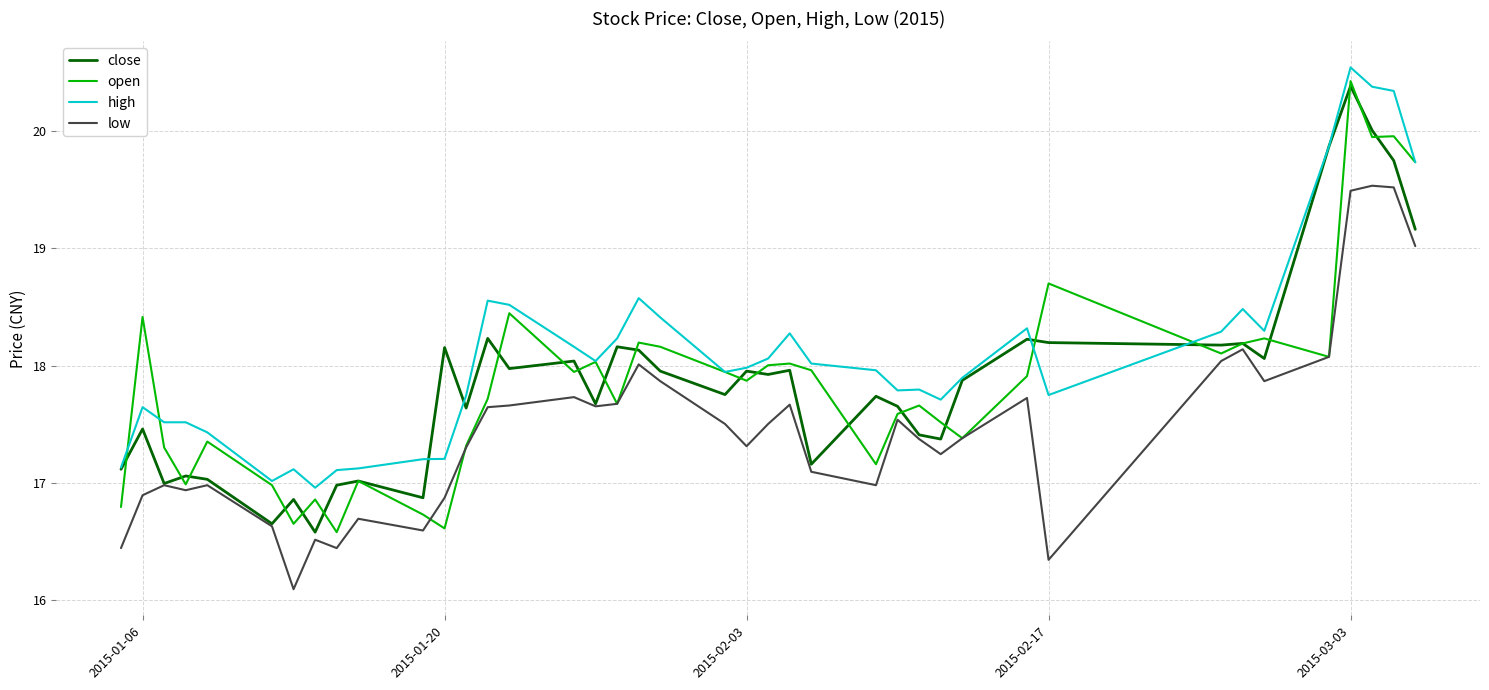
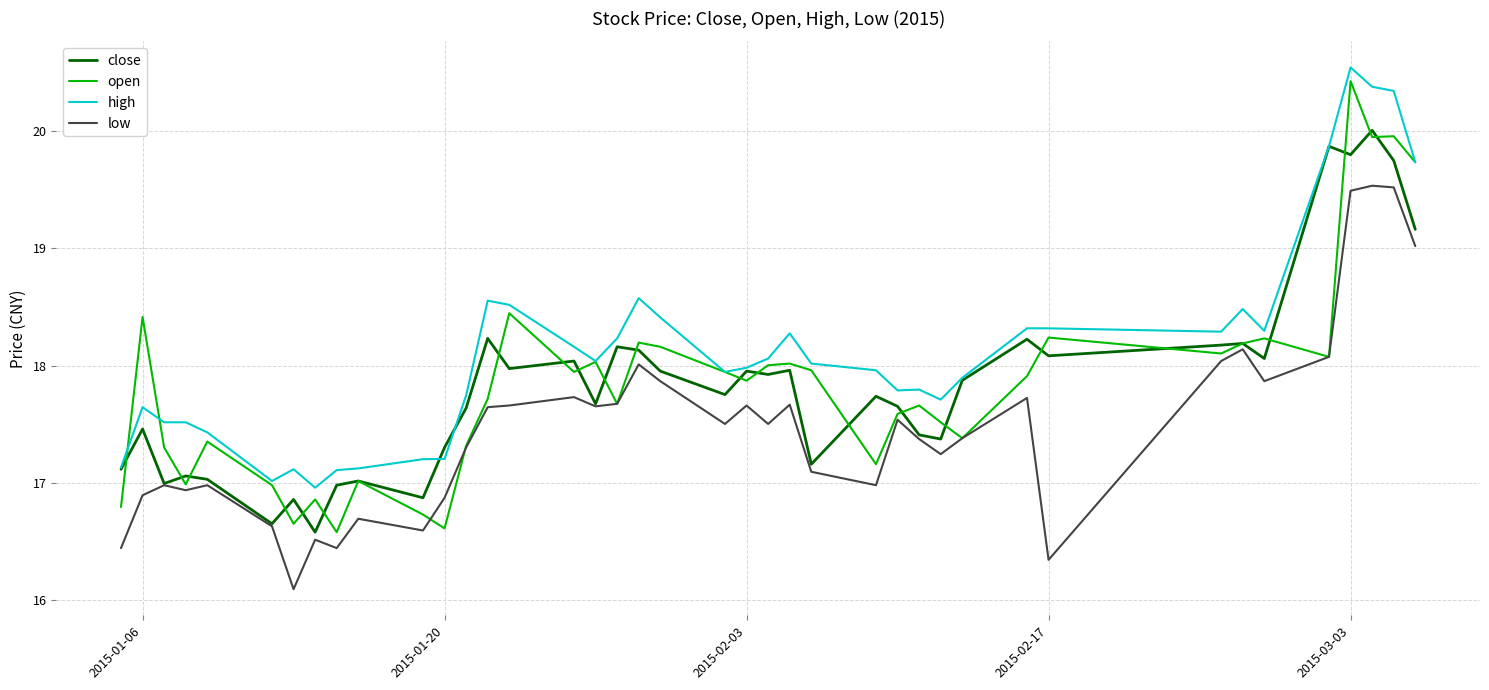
close, 2015-01-20: 18.15 -> 17.30
low, 2015-02-03: 17.31 -> 17.66
close, 2015-02-17: 18.20 -> 18.08
open, 2015-02-17: 18.70 -> 18.24
high, 2015-02-17: 17.75 -> 18.32
close, 2015-03-03: 20.38 -> 19.80
